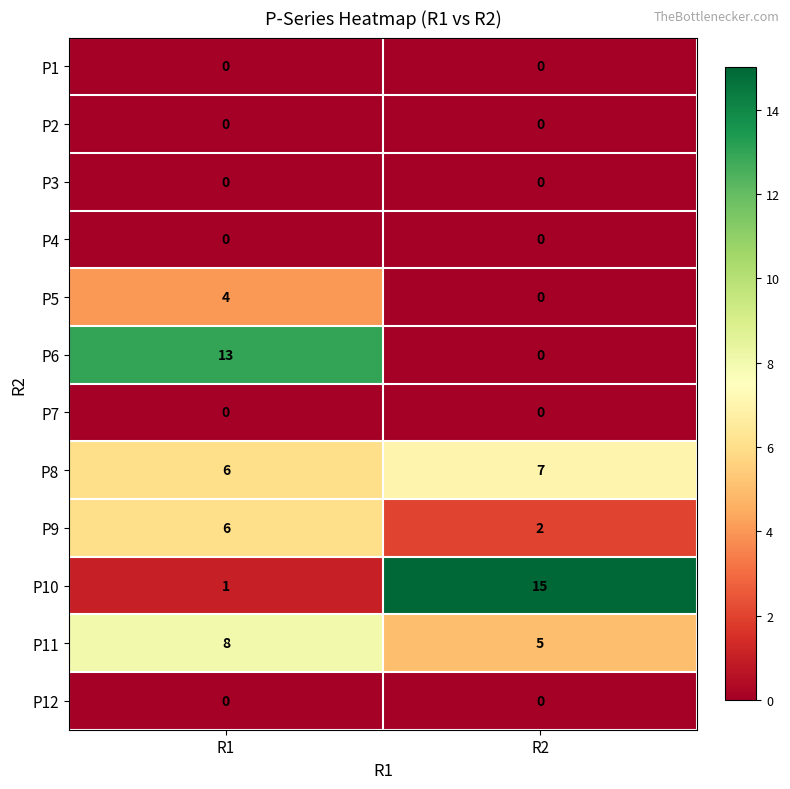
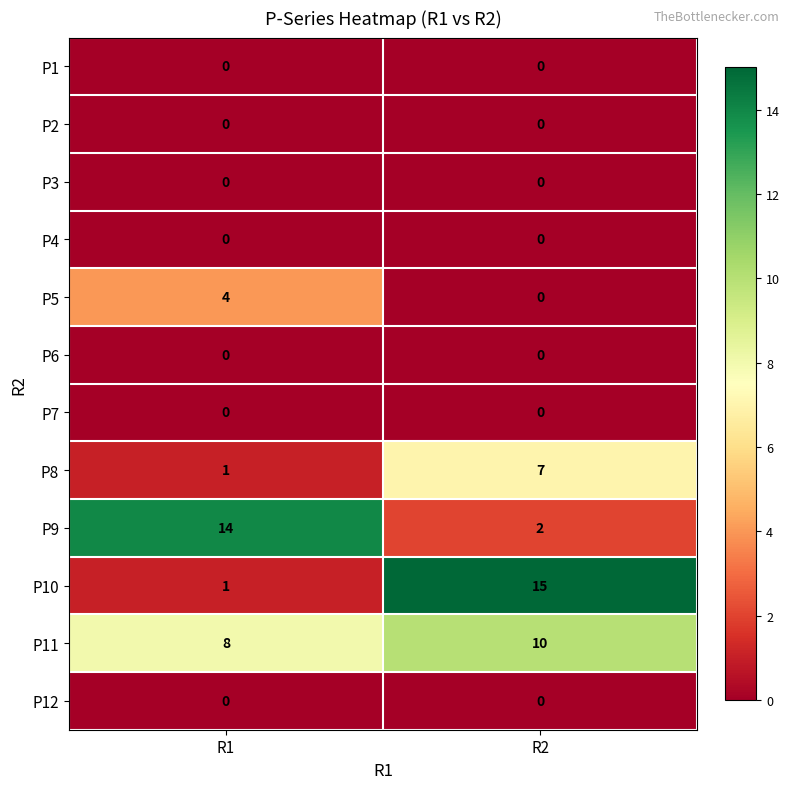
P6, R1: 13 -> 0
P8, R1: 6 -> 1
P9, R1: 6 -> 14
P11, R2: 5 -> 10
